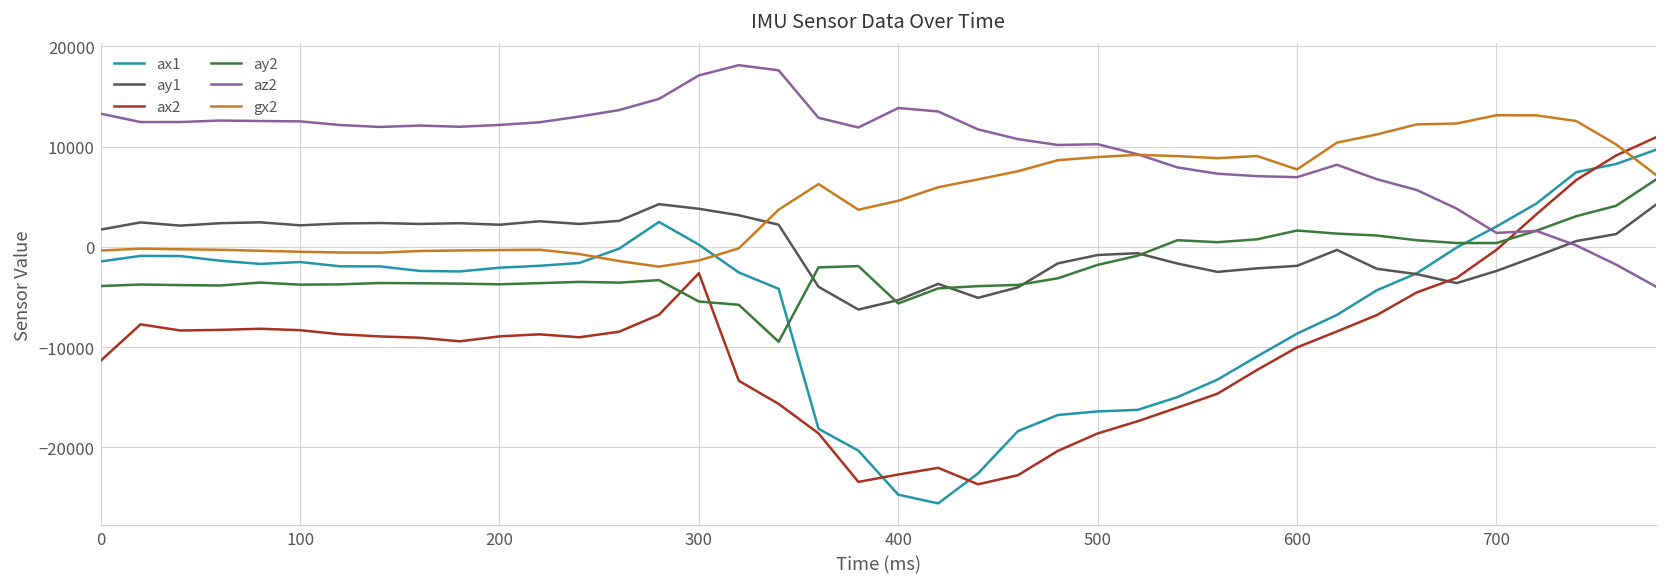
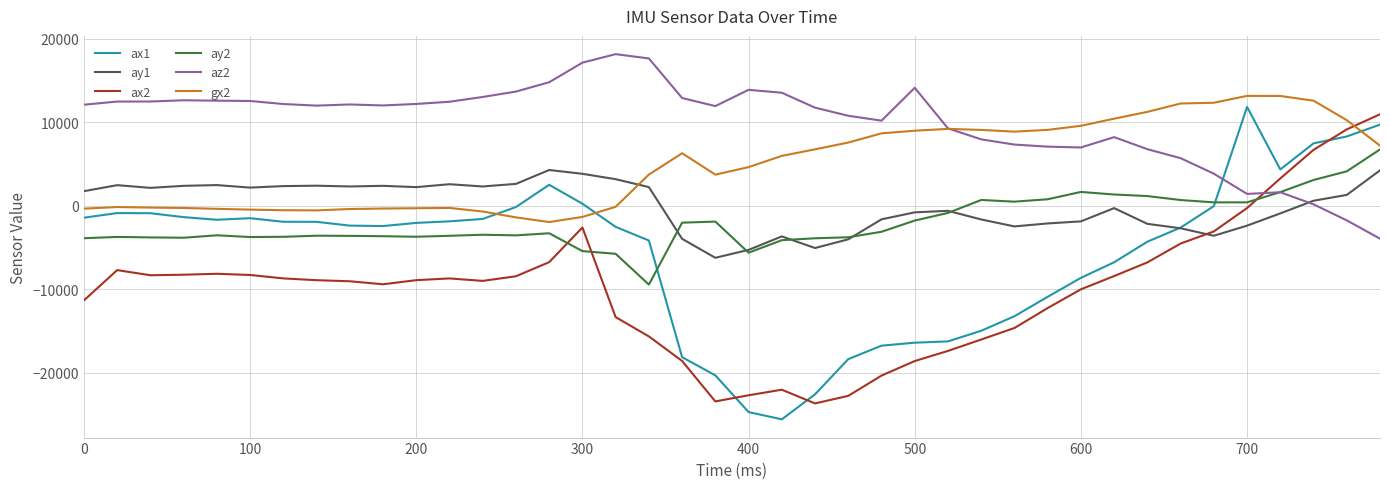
az2, 0: 13000 -> 12000
az2, 500: 10000 -> 14000
gx2, 600: 8000 -> 10000
ax1, 700: 2000 -> 12000
